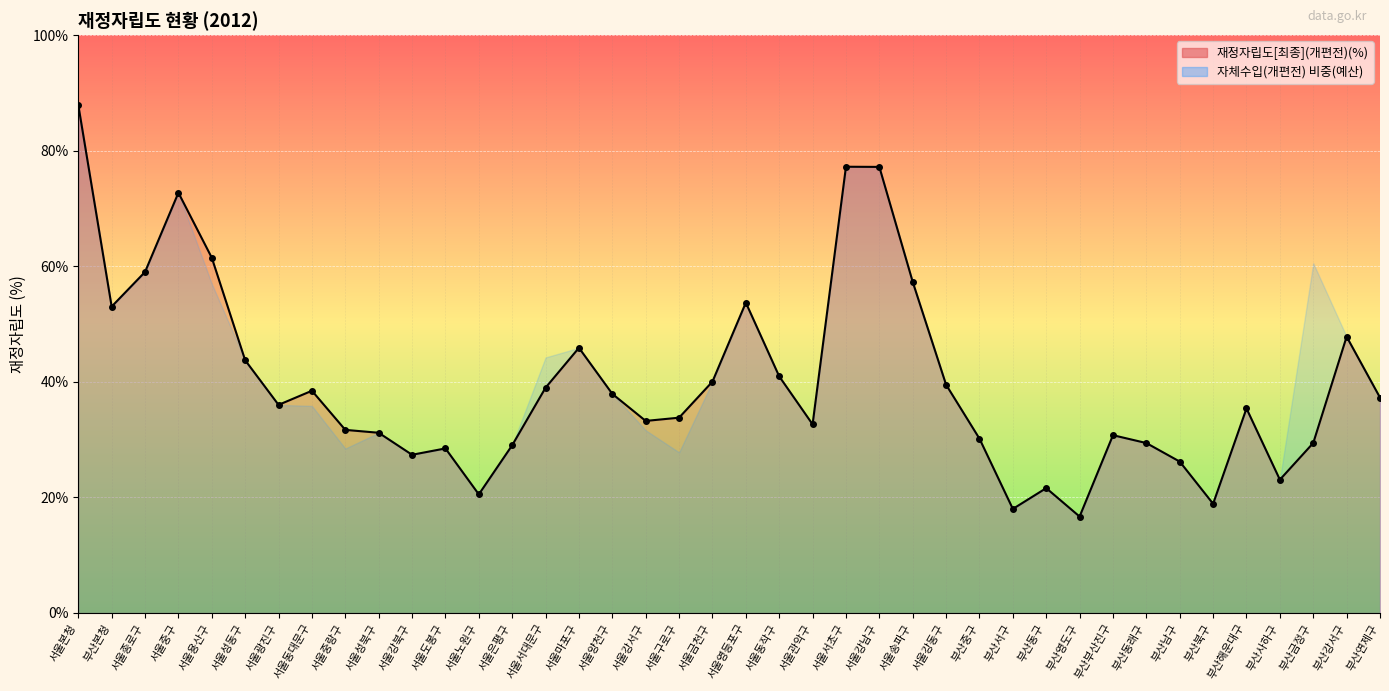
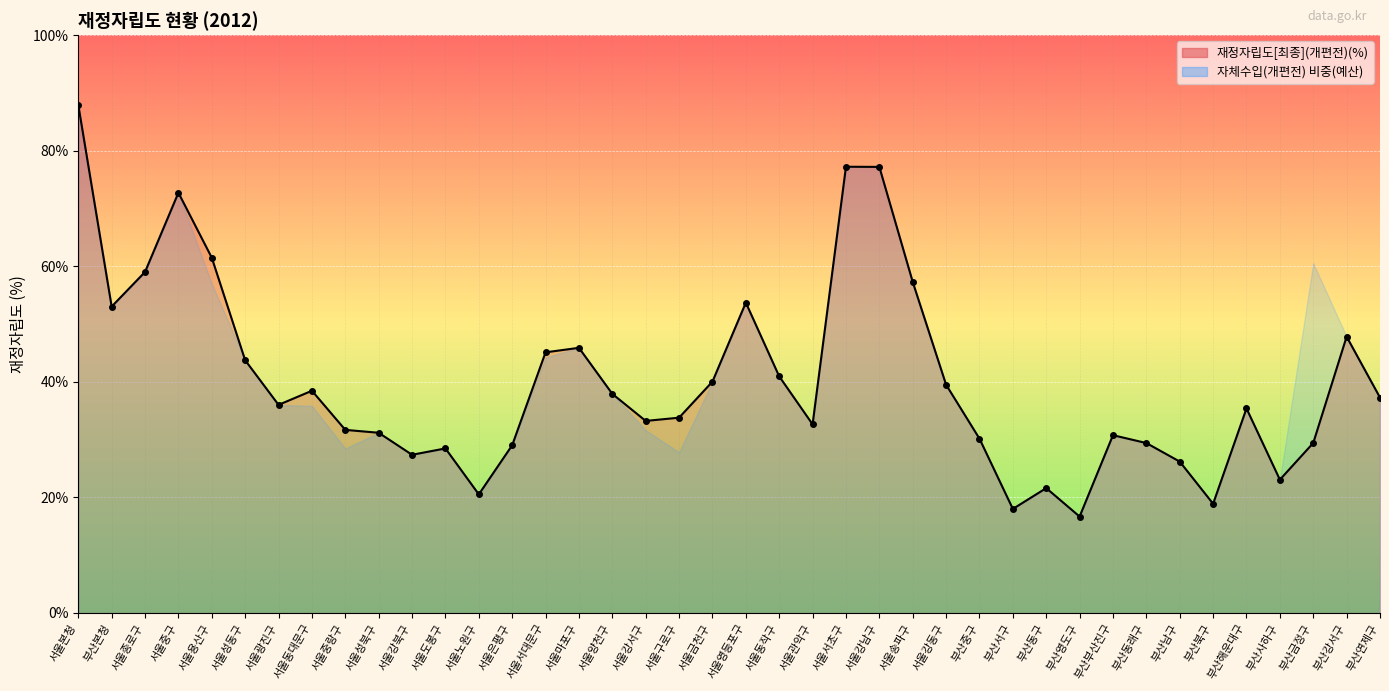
재정자립도[최종](개편전)(%), 서울서대문구: 39% -> 45%
